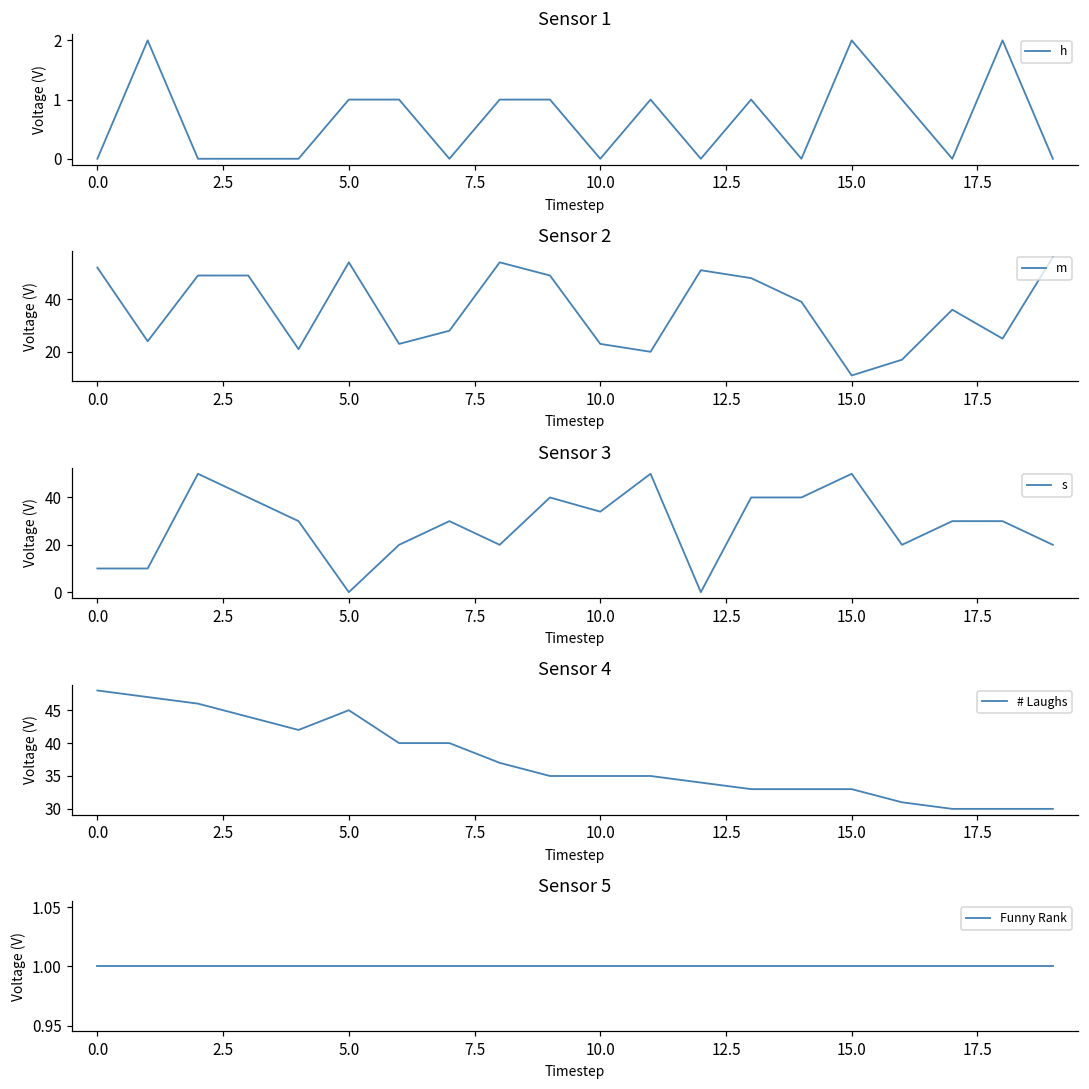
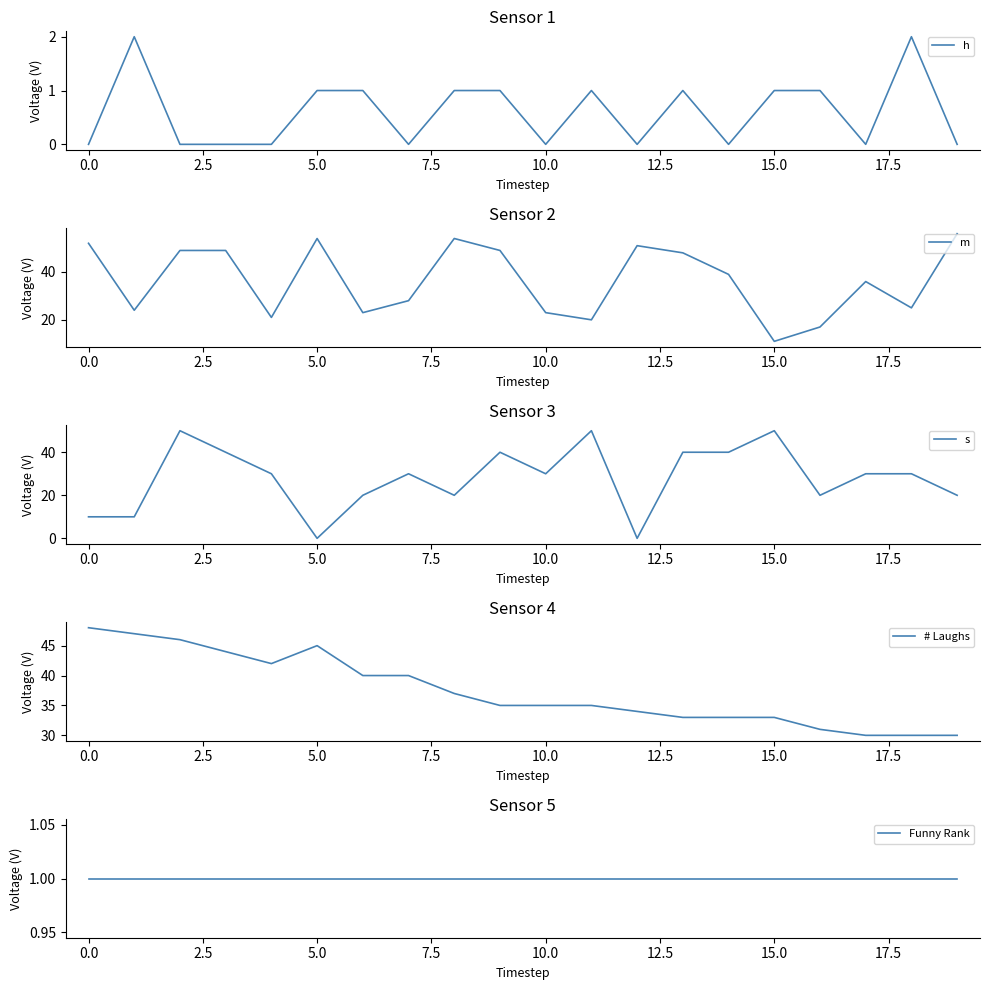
Sensor 1, 15.0: 2 -> 1
Sensor 3, 10.0: 34 -> 30
